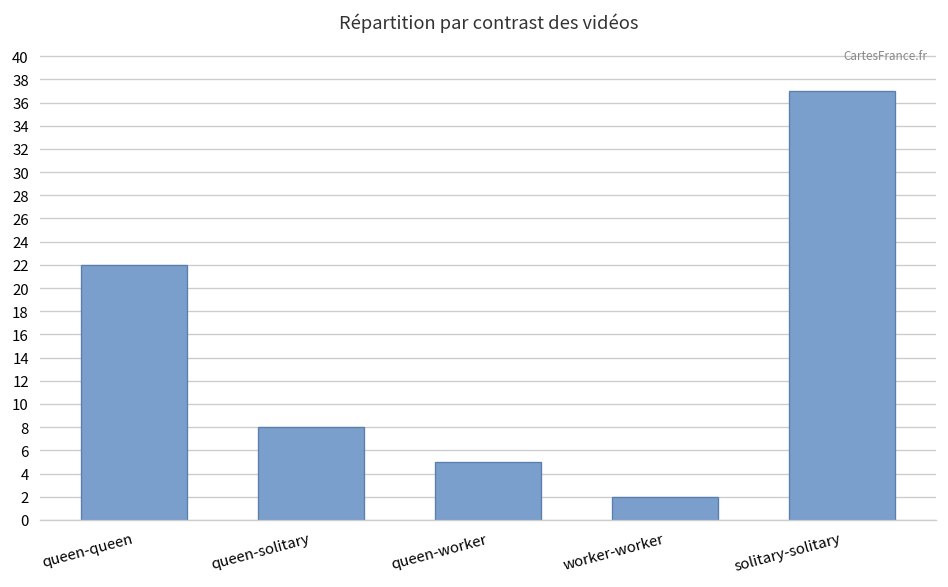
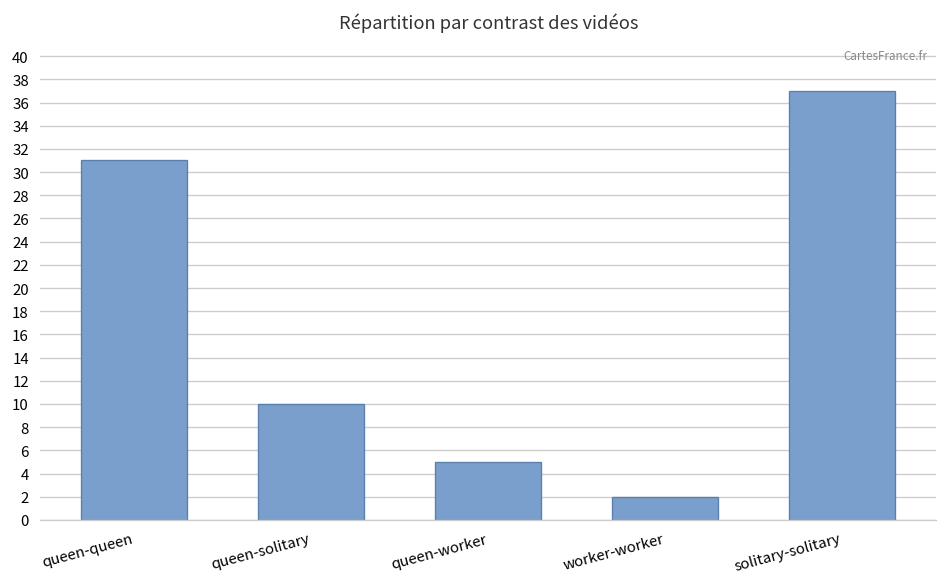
queen-queen: 22 -> 31
queen-solitary: 8 -> 10
